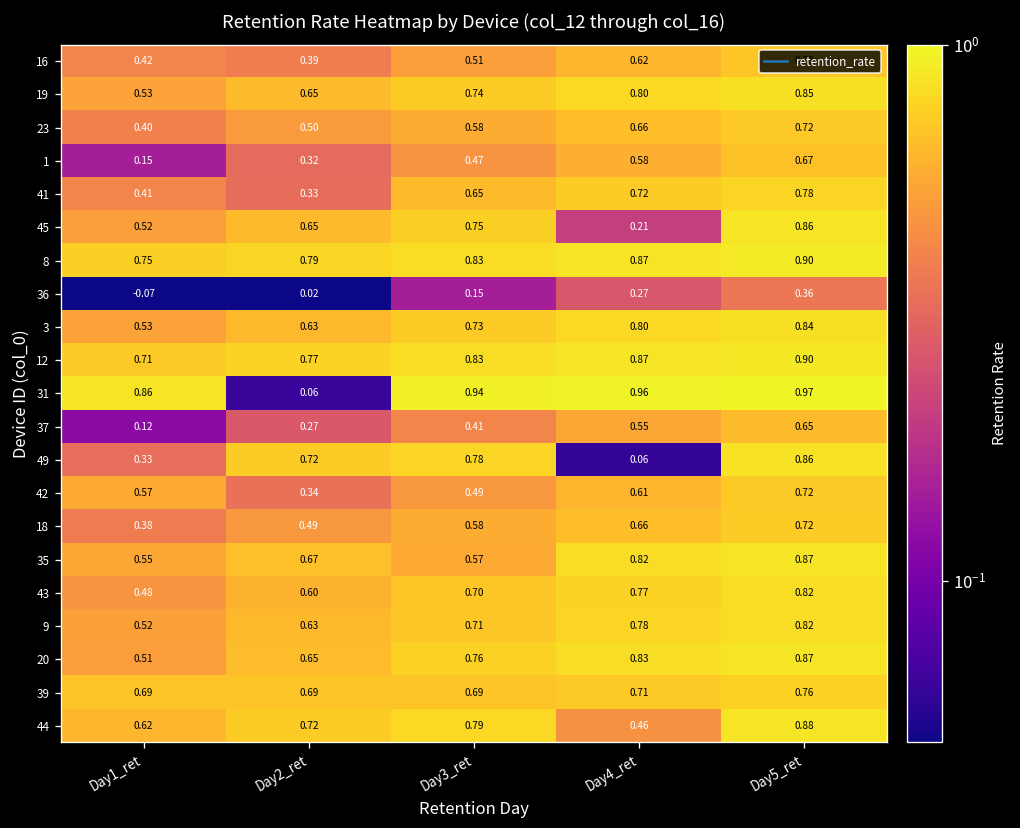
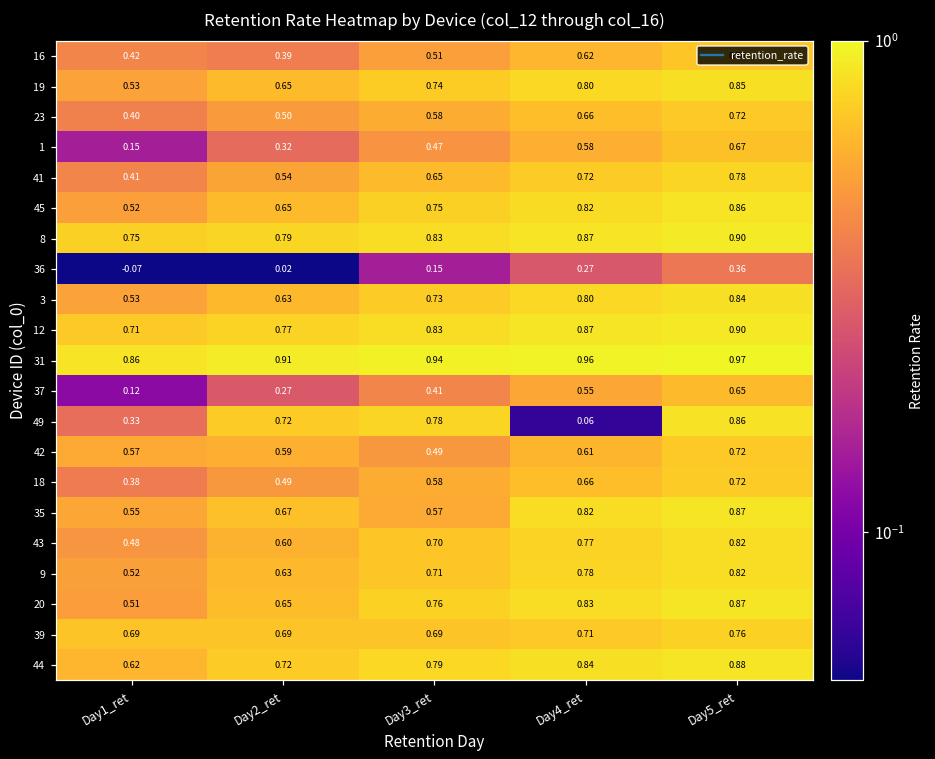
41, Day2_ret: 0.33 -> 0.54
45, Day4_ret: 0.21 -> 0.82
31, Day2_ret: 0.06 -> 0.91
42, Day2_ret: 0.34 -> 0.59
44, Day4_ret: 0.46 -> 0.84
